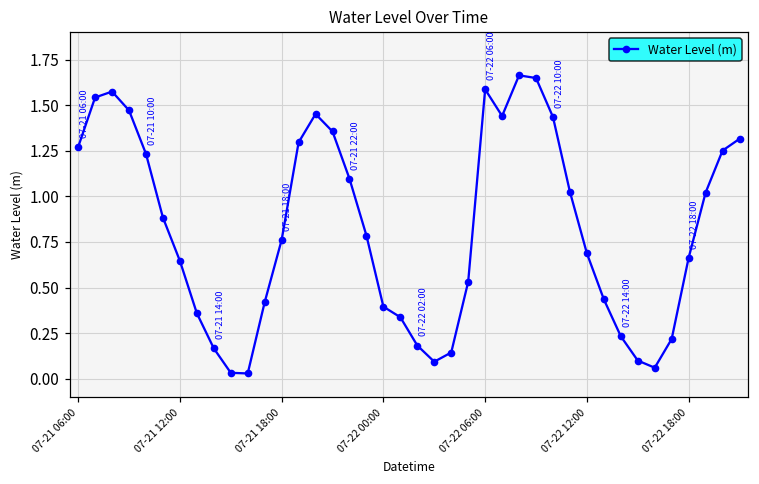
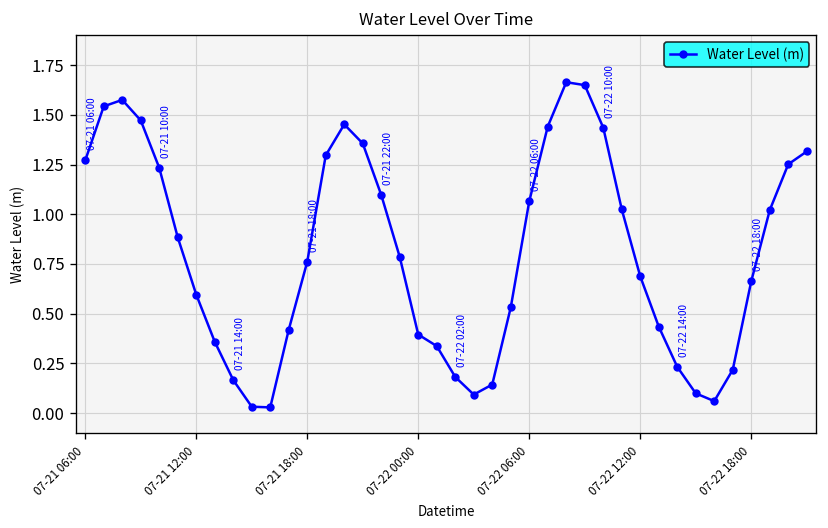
07-21 12:00: 0.65 -> 0.60
07-22 06:00: 1.59 -> 1.07
